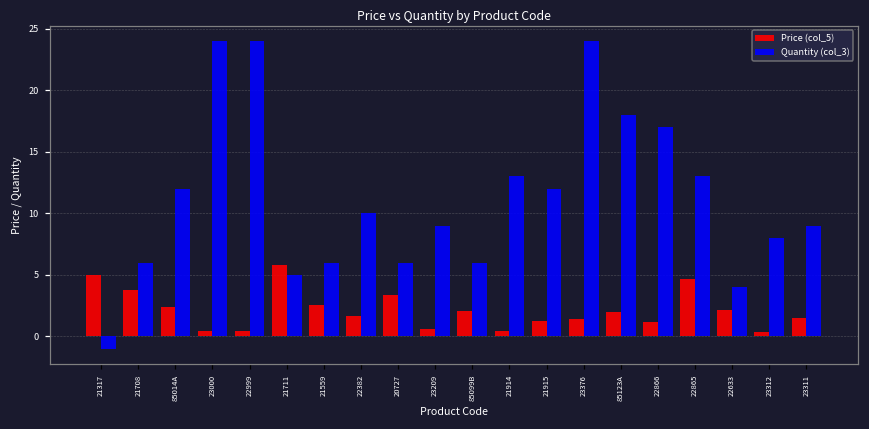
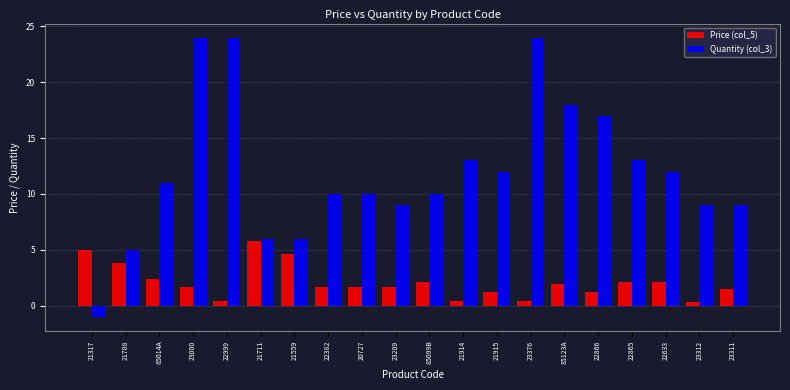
Quantity (col_3), 21708: 6 -> 5
Quantity (col_3), 85014A: 12 -> 11
Price (col_5), 23000: 0.4 -> 1.6
Quantity (col_3), 21711: 5 -> 6
Price (col_5), 21559: 2.6 -> 4.6
Price (col_5), 20727: 3.4 -> 1.7
Quantity (col_3), 20727: 6 -> 10
Price (col_5), 23209: 0.6 -> 1.7
Quantity (col_3), 85099B: 6 -> 10
Price (col_5), 23376: 1.4 -> 0.4
Price (col_5), 22865: 4.7 -> 2.1
Quantity (col_3), 22633: 4 -> 12
Quantity (col_3), 23312: 8 -> 9
